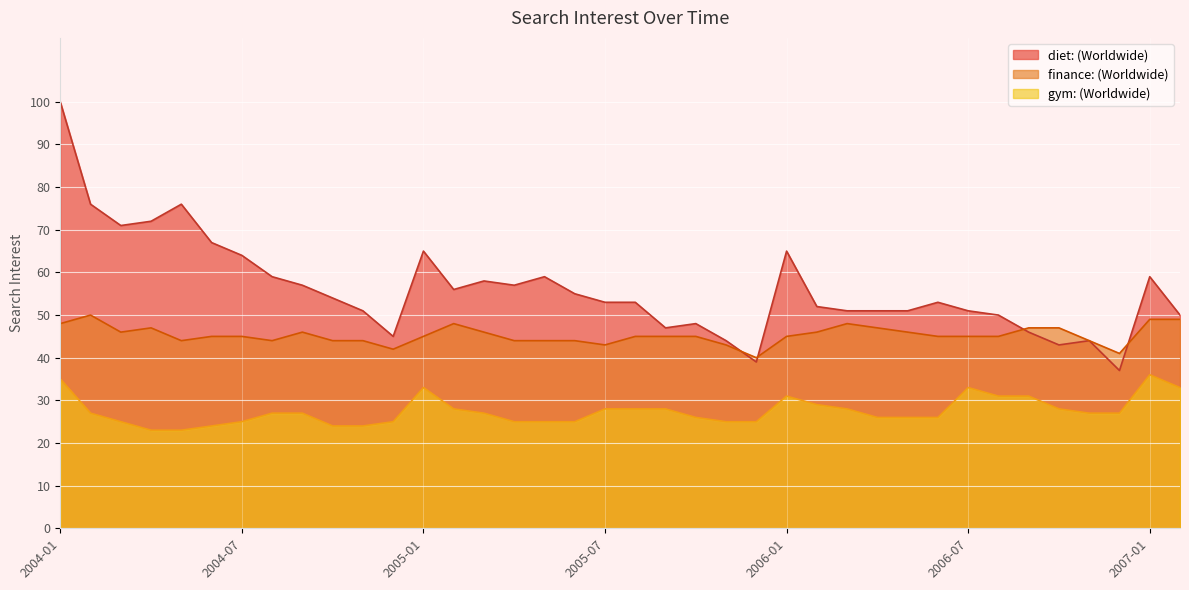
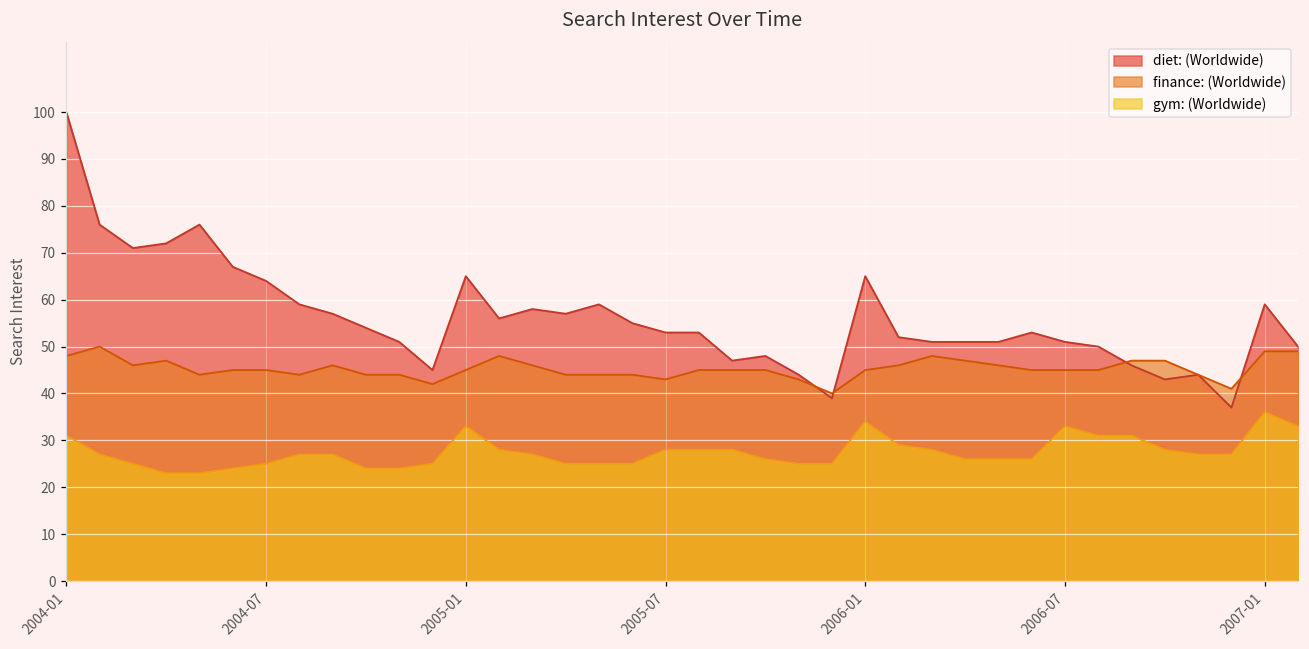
gym: (Worldwide), 2004-01: 35 -> 31
gym: (Worldwide), 2006-01: 31 -> 34
